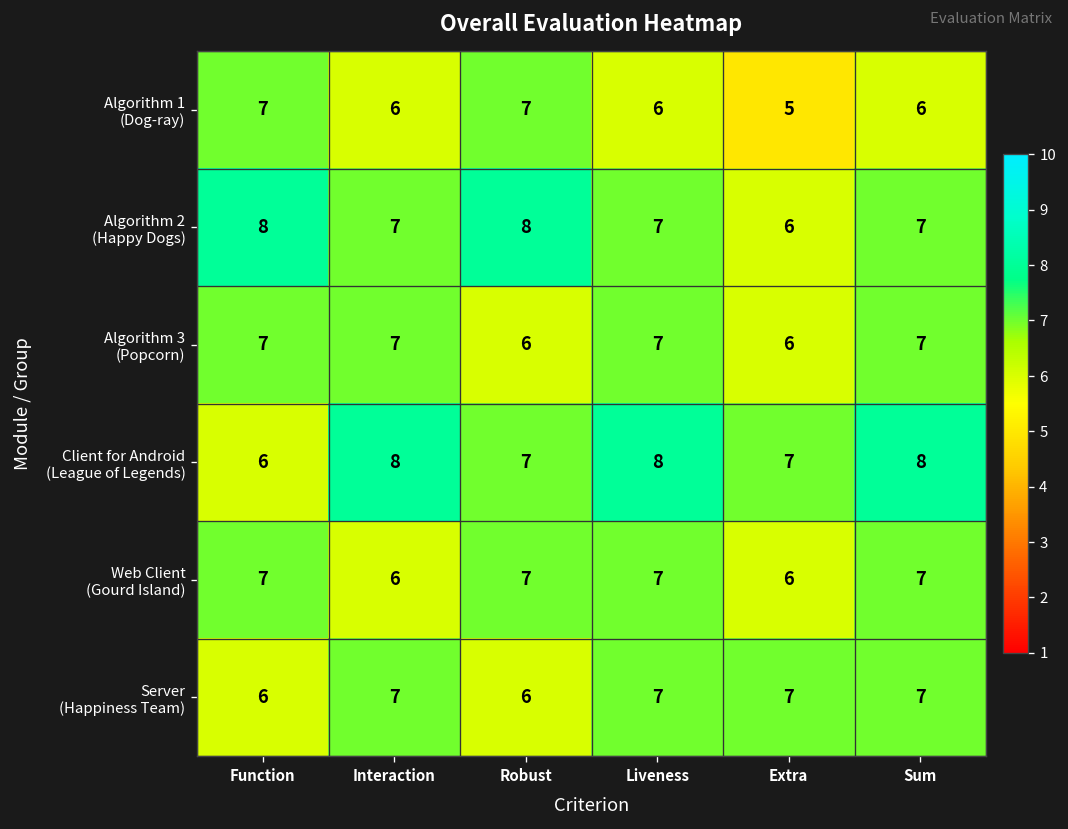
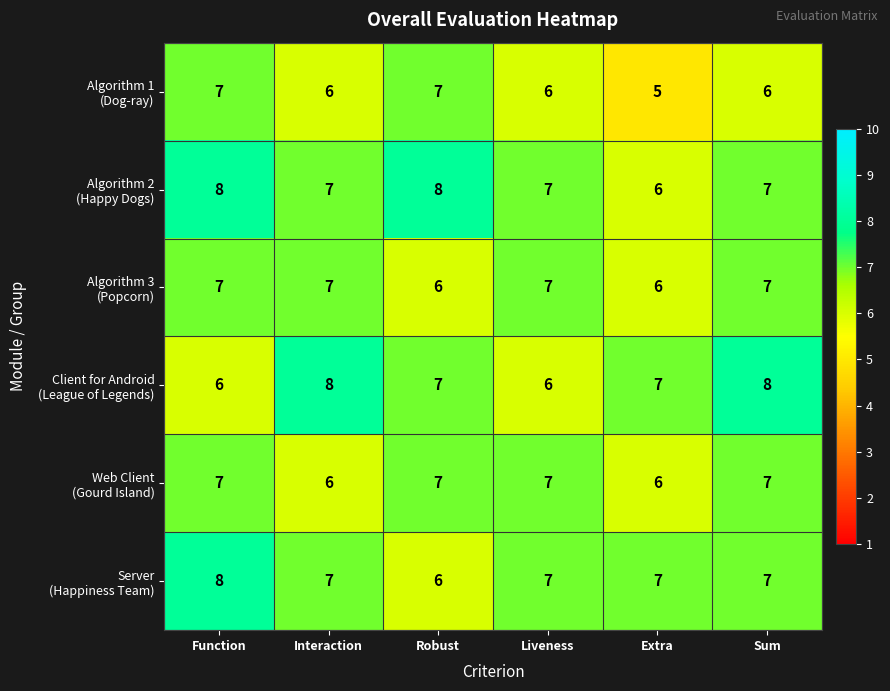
Client for Android (League of Legends), Liveness: 8 -> 6
Server (Happiness Team), Function: 6 -> 8
